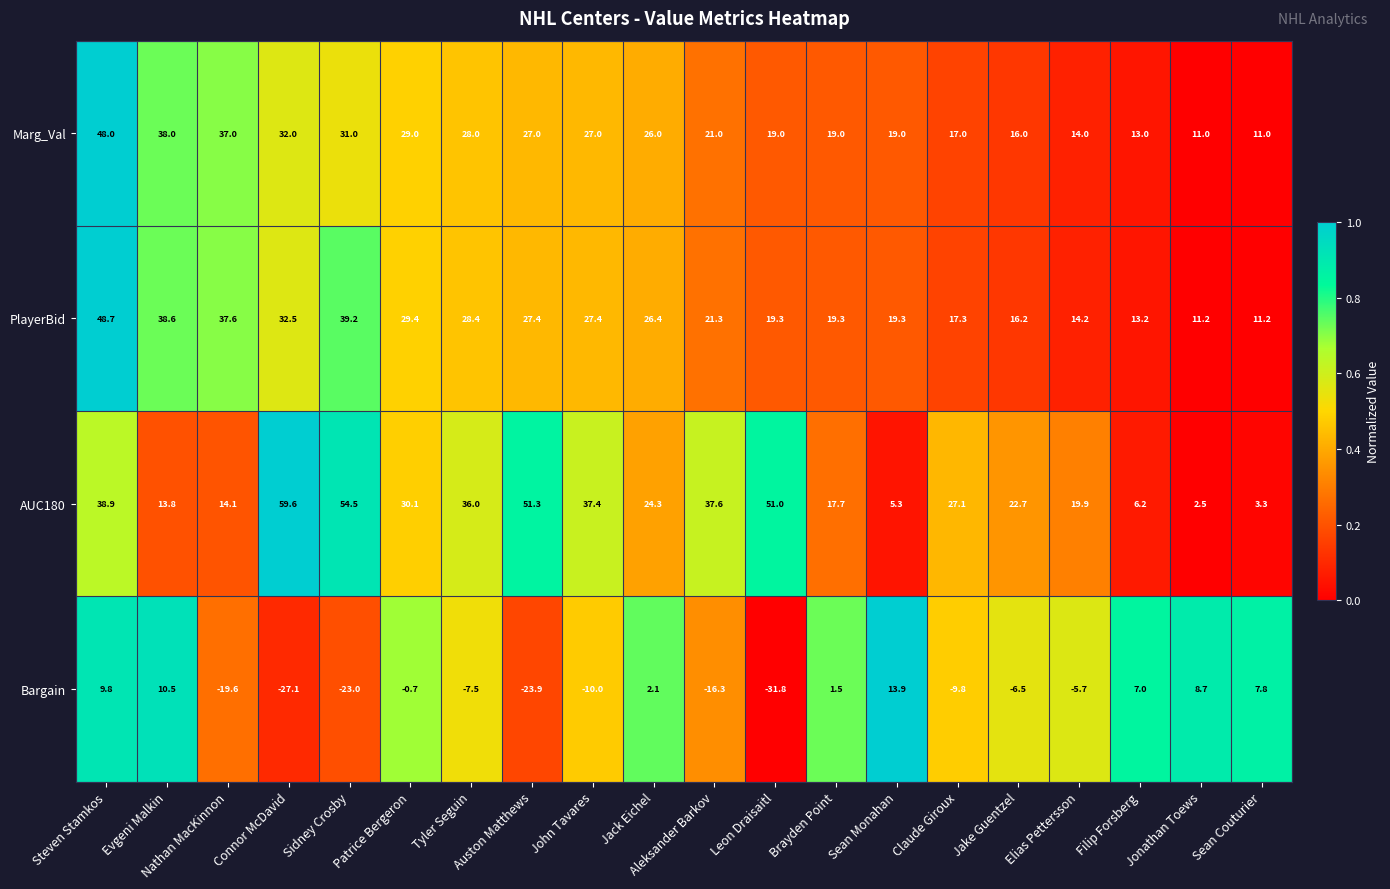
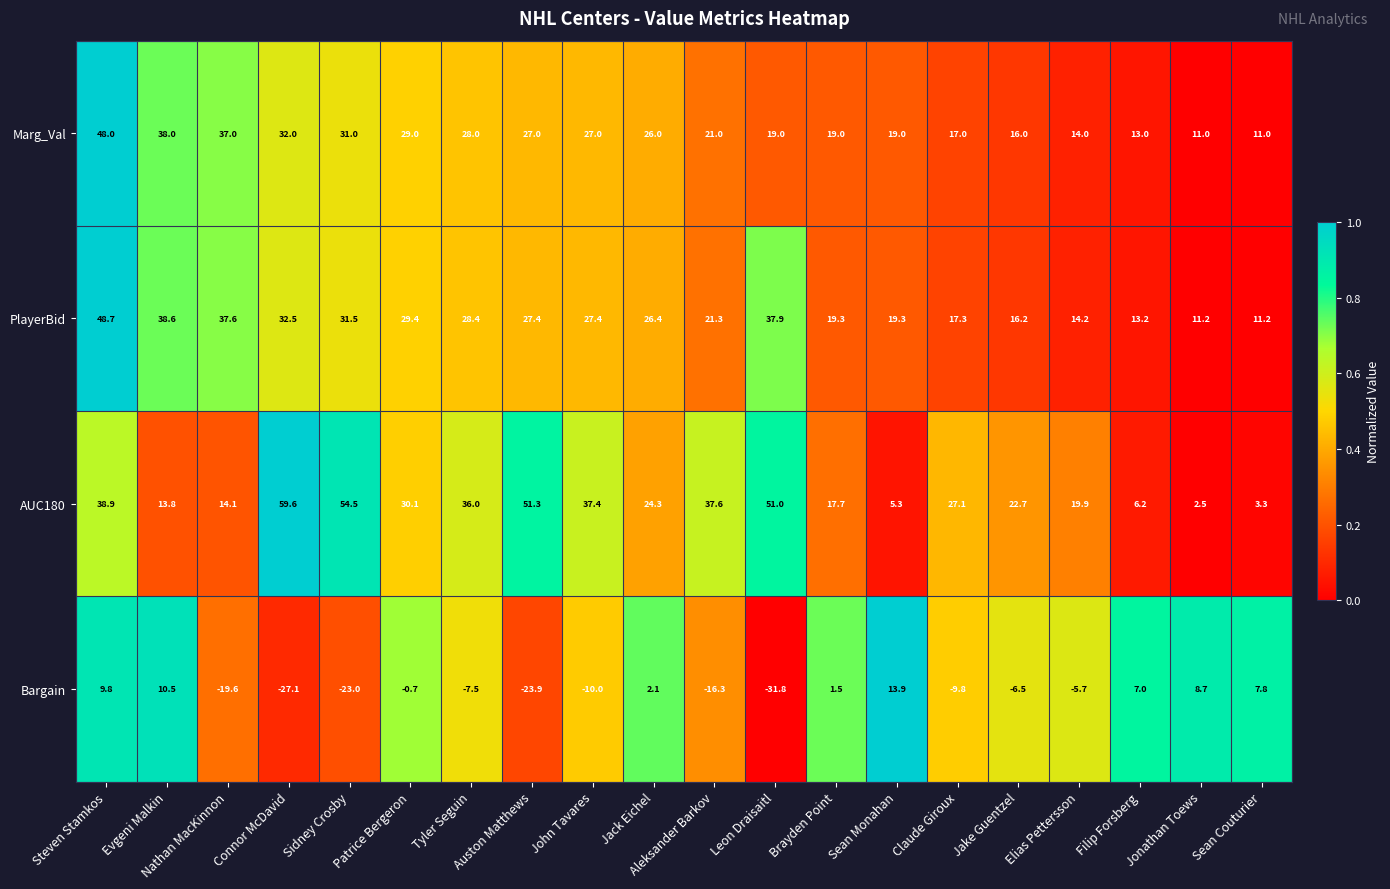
PlayerBid, Sidney Crosby: 39.2 -> 31.5
PlayerBid, Leon Draisaitl: 19.3 -> 37.9
